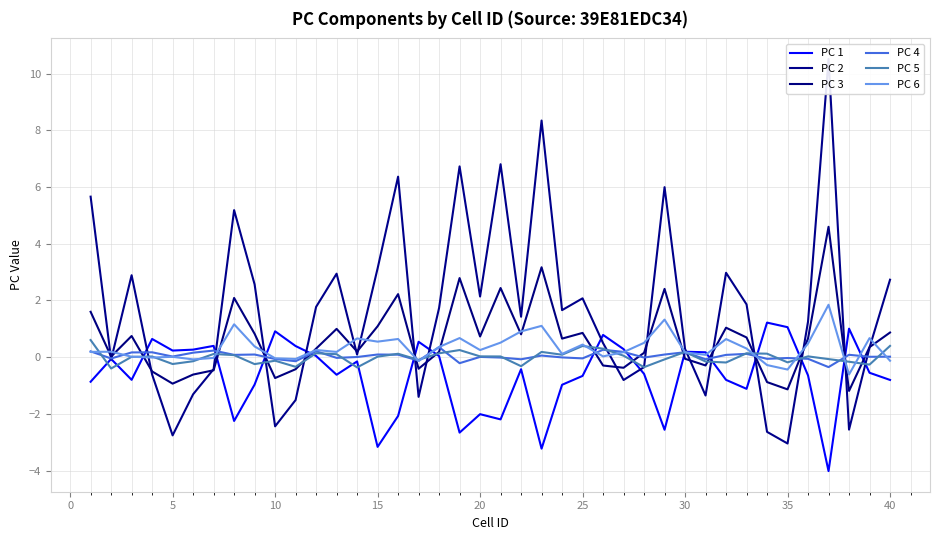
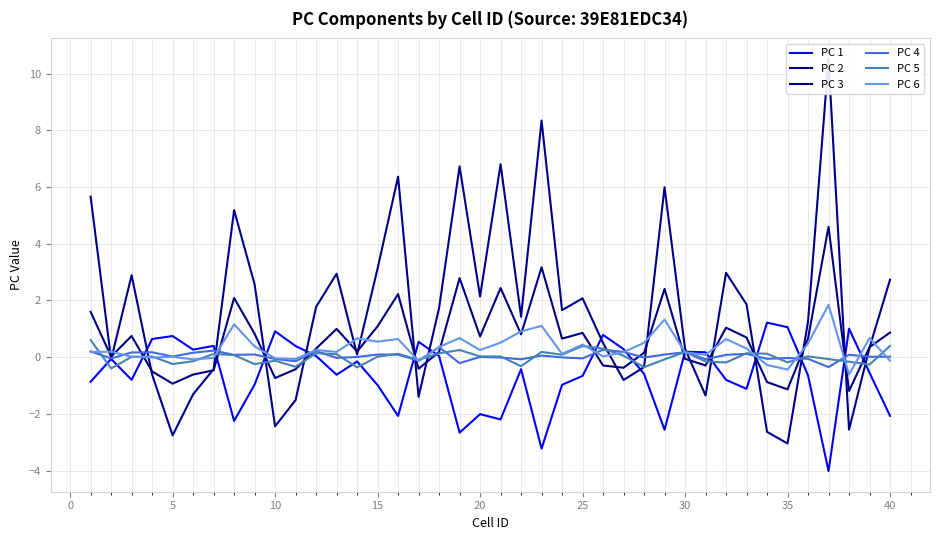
PC 1, 5: 0.2 -> 0.7
PC 1, 15: -3.2 -> -1.0
PC 1, 40: -0.8 -> -2.1
